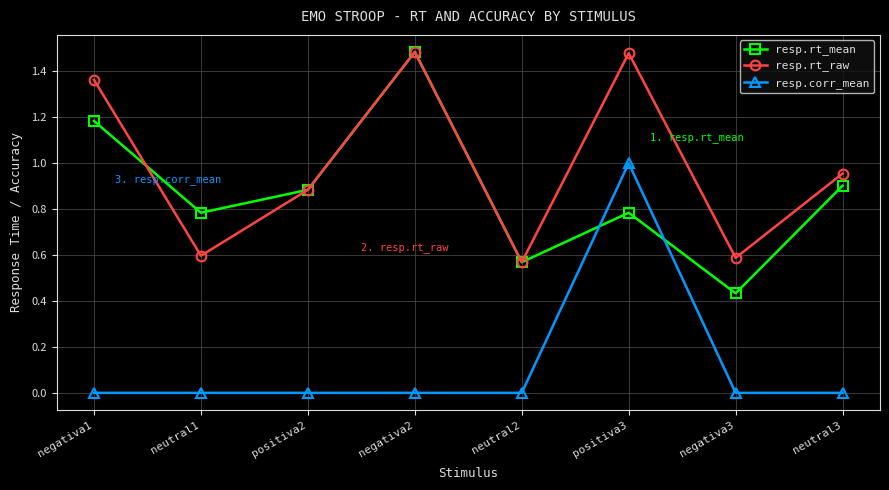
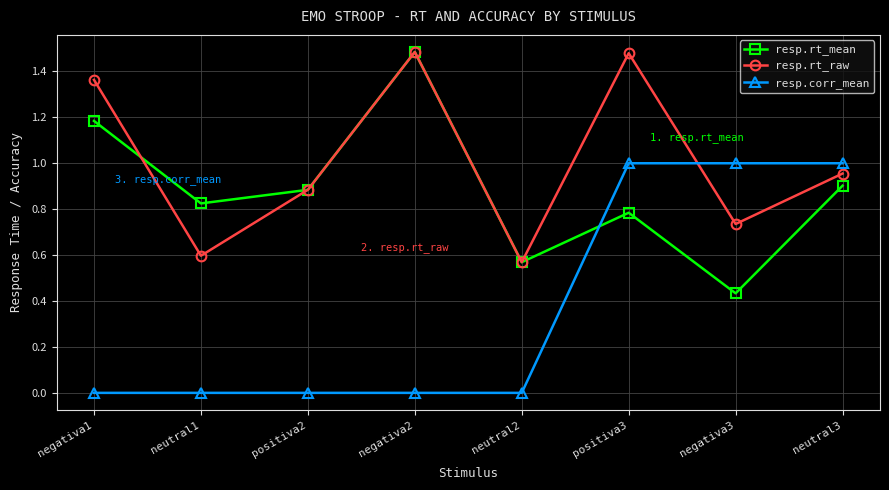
resp.rt_mean, neutral1: 0.78 -> 0.83
resp.rt_raw, negativa3: 0.59 -> 0.74
resp.corr_mean, negativa3: 0 -> 1
resp.corr_mean, neutral3: 0 -> 1
